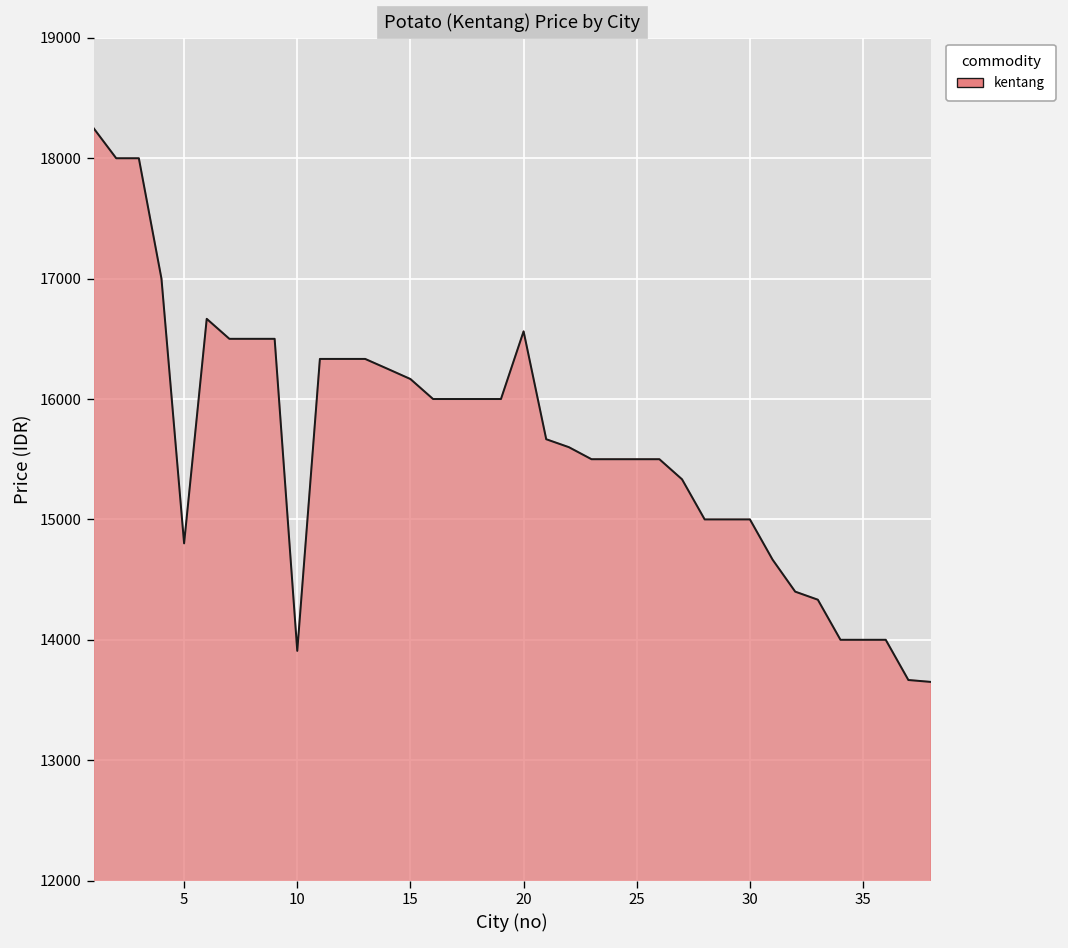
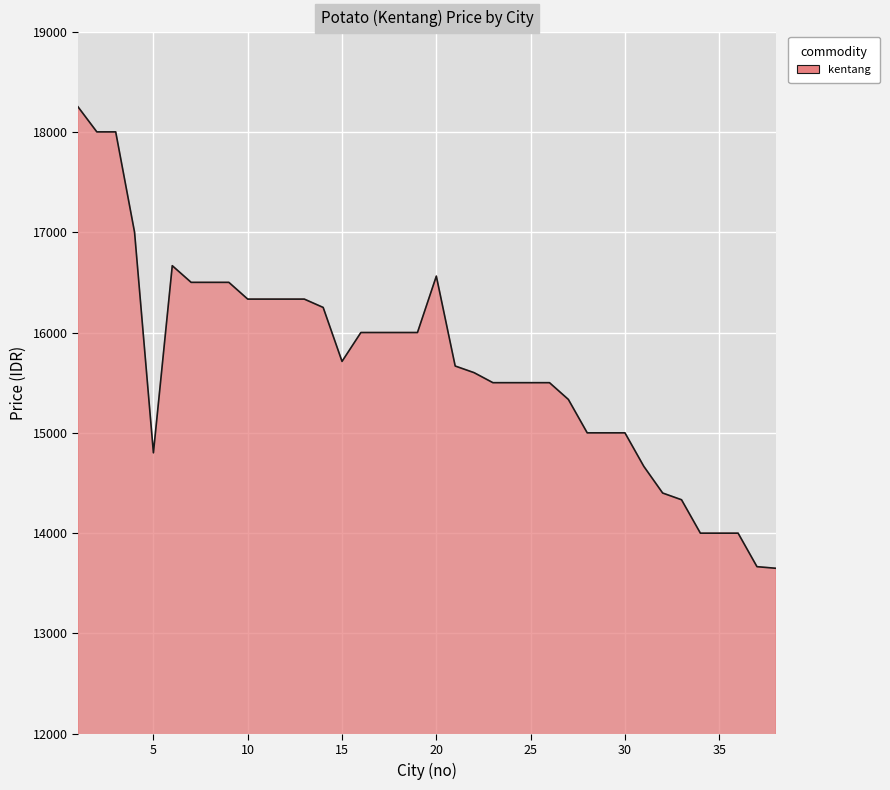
10: 13910 -> 16330
15: 16170 -> 15710
